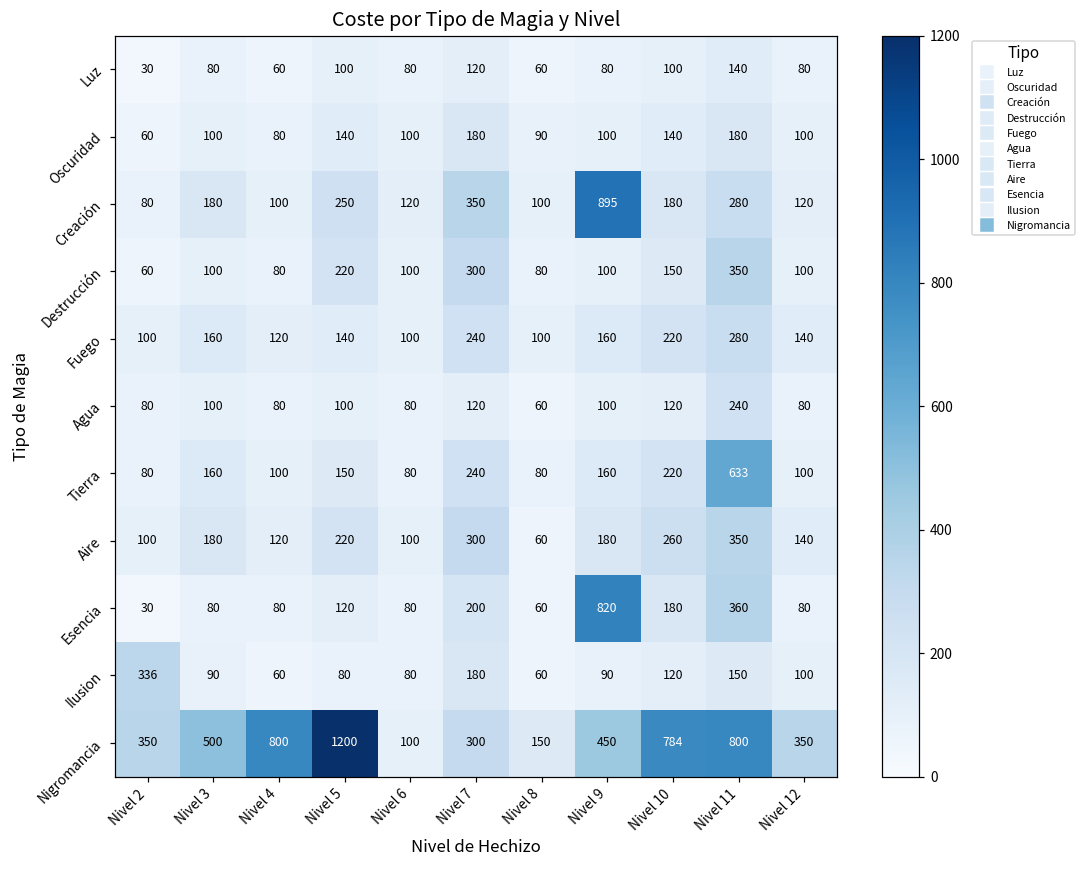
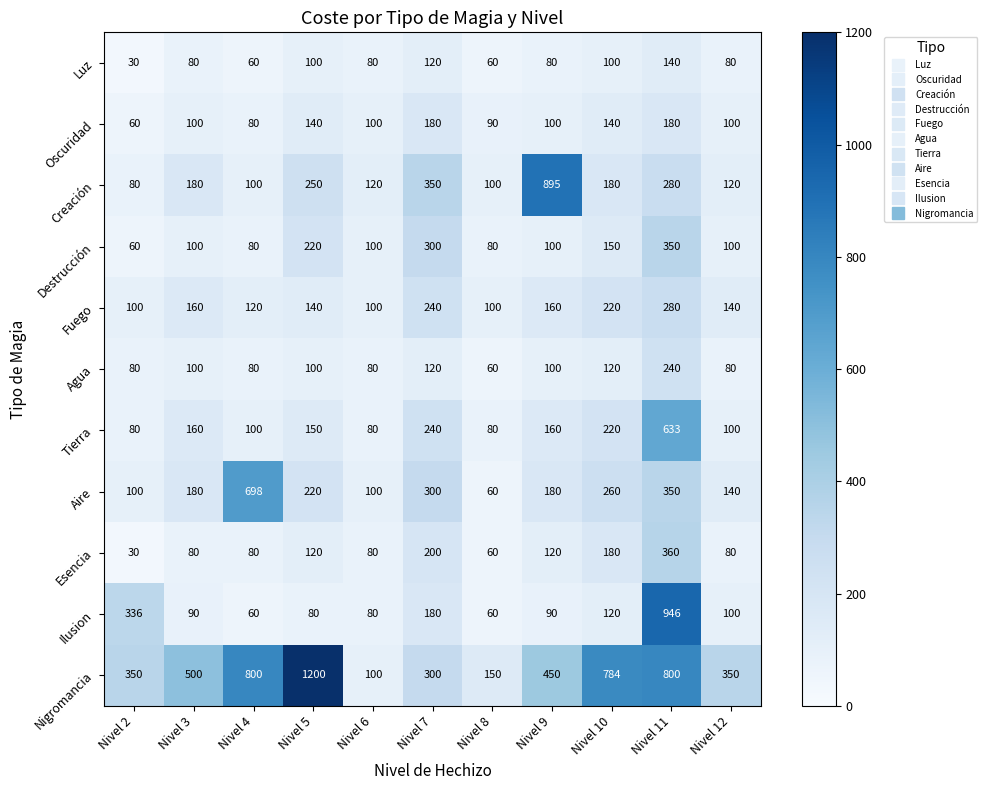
Aire, Nivel 4: 120 -> 698
Esencia, Nivel 9: 820 -> 120
Ilusion, Nivel 11: 150 -> 946
